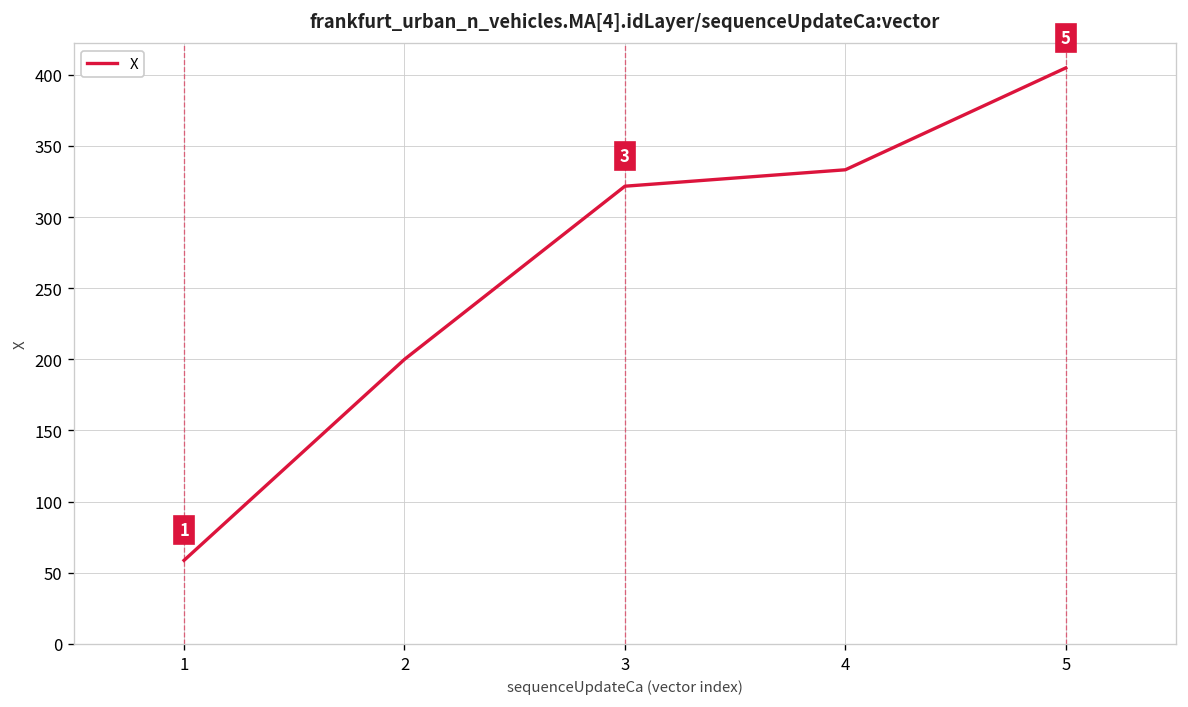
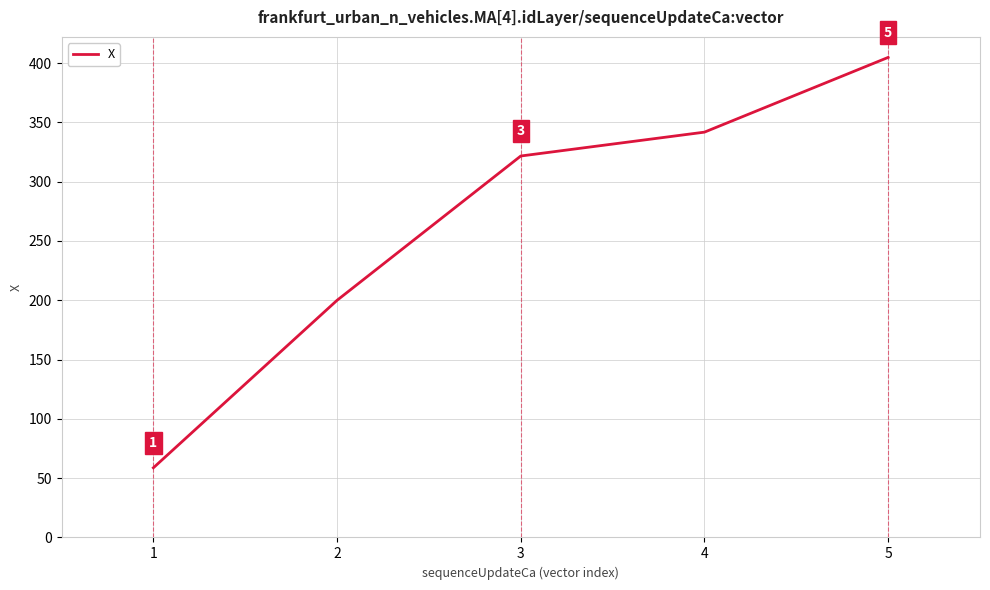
4: 333 -> 342
